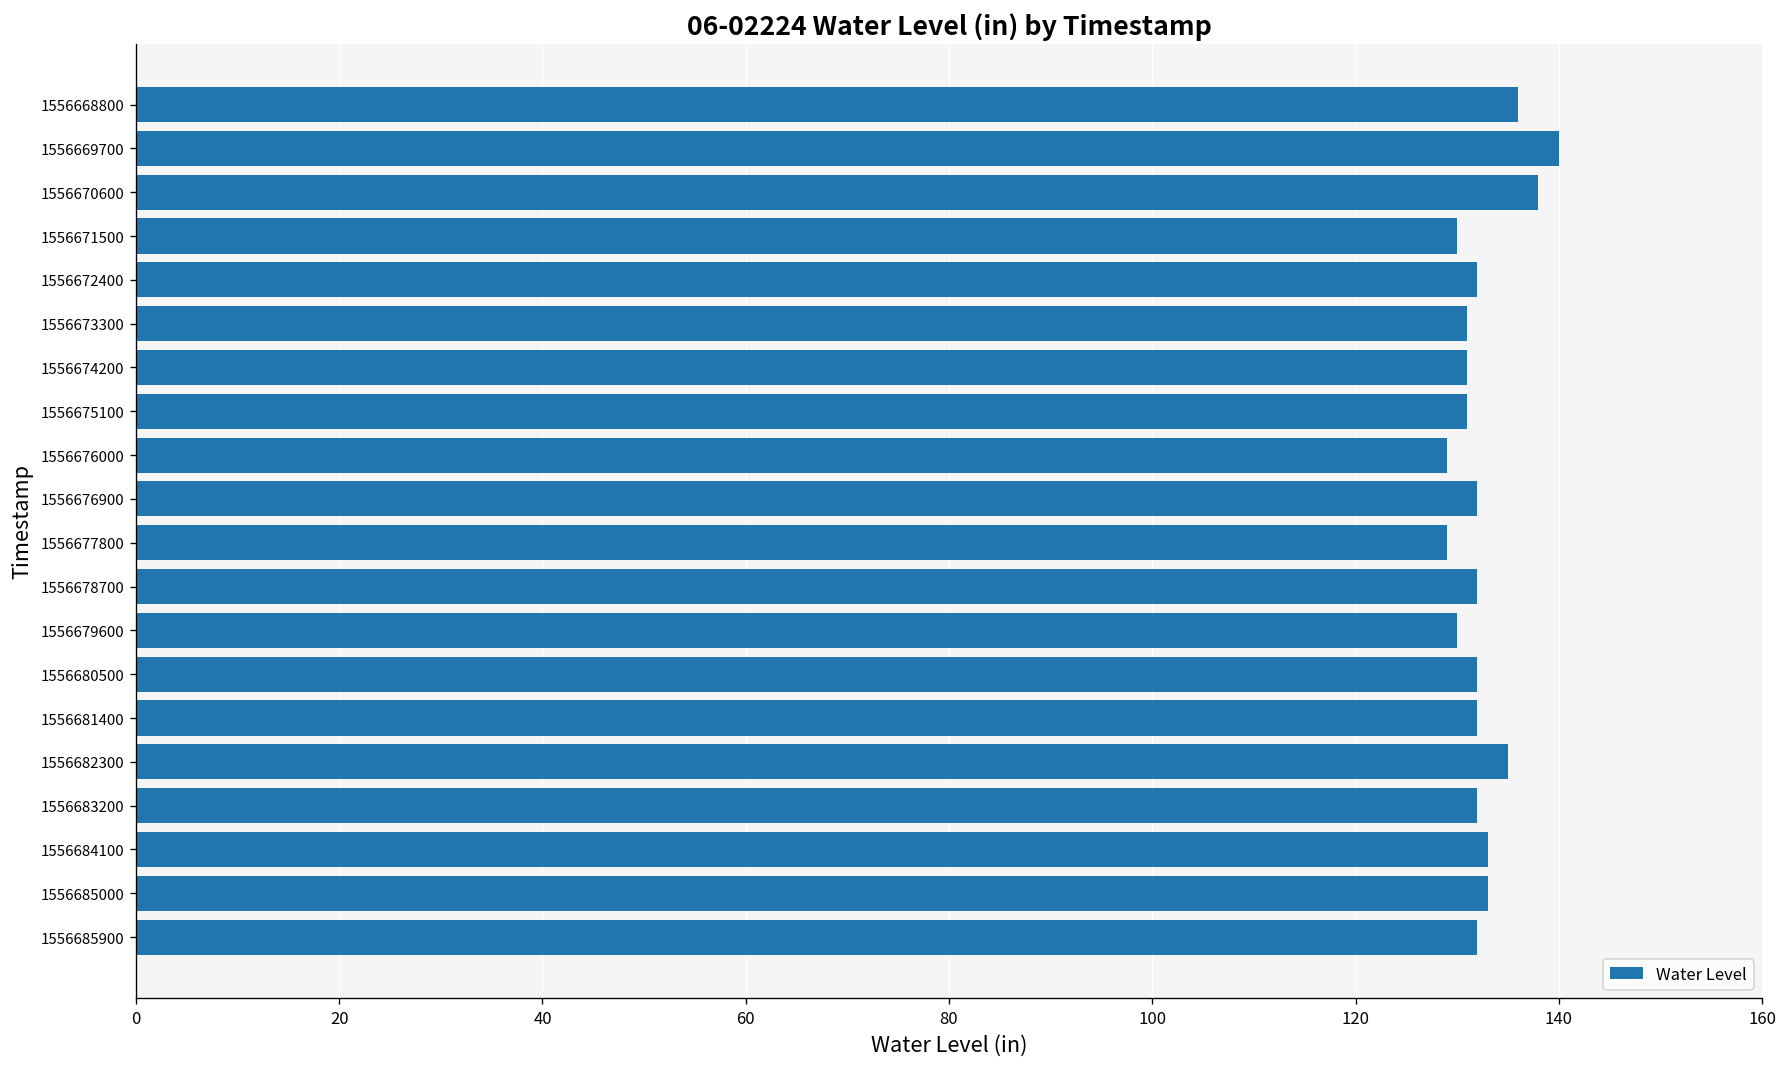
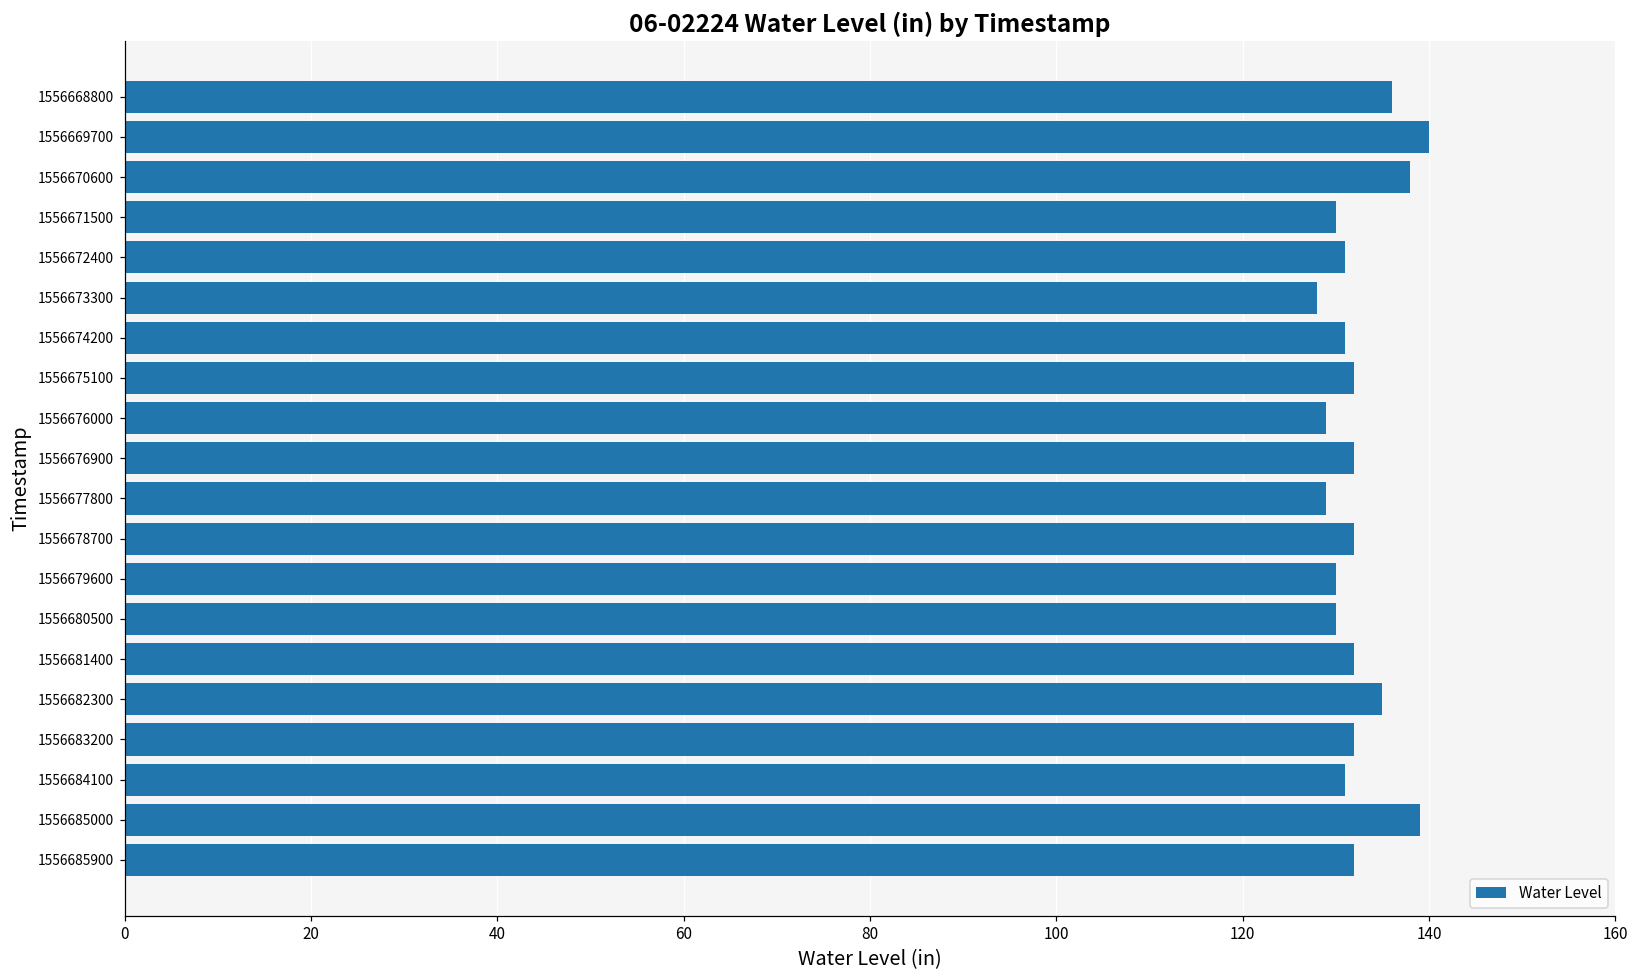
1556672400: 132 -> 131
1556673300: 131 -> 128
1556675100: 131 -> 132
1556680500: 132 -> 130
1556684100: 133 -> 131
1556685000: 133 -> 139
